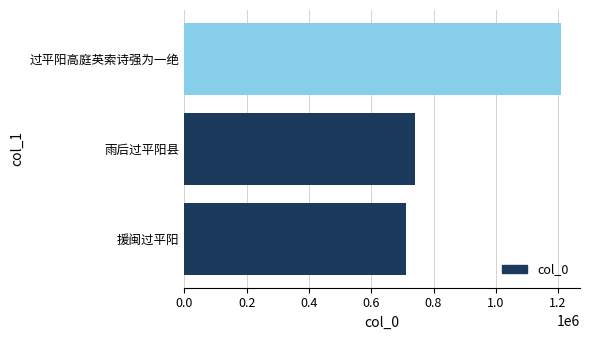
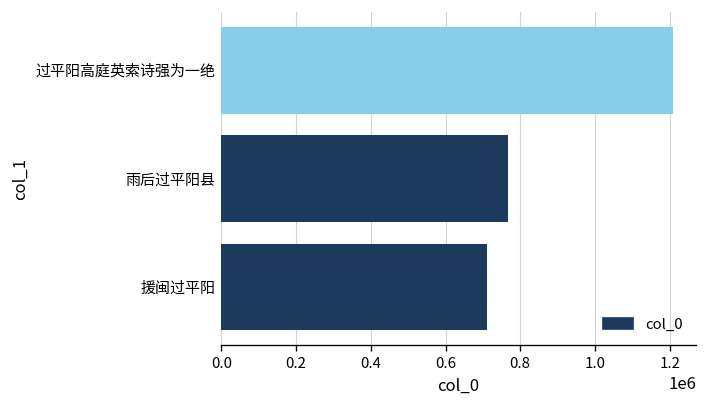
雨后过平阳县: 740000 -> 770000
